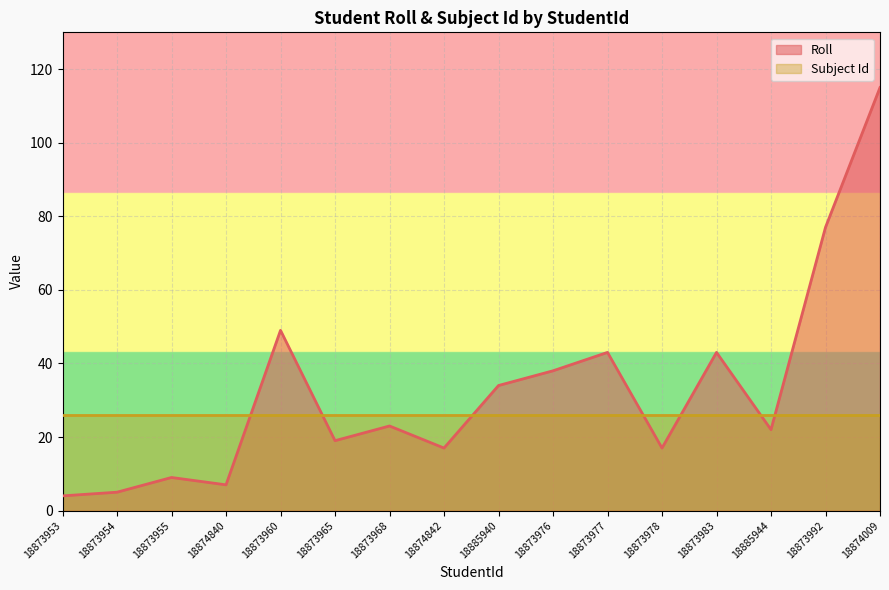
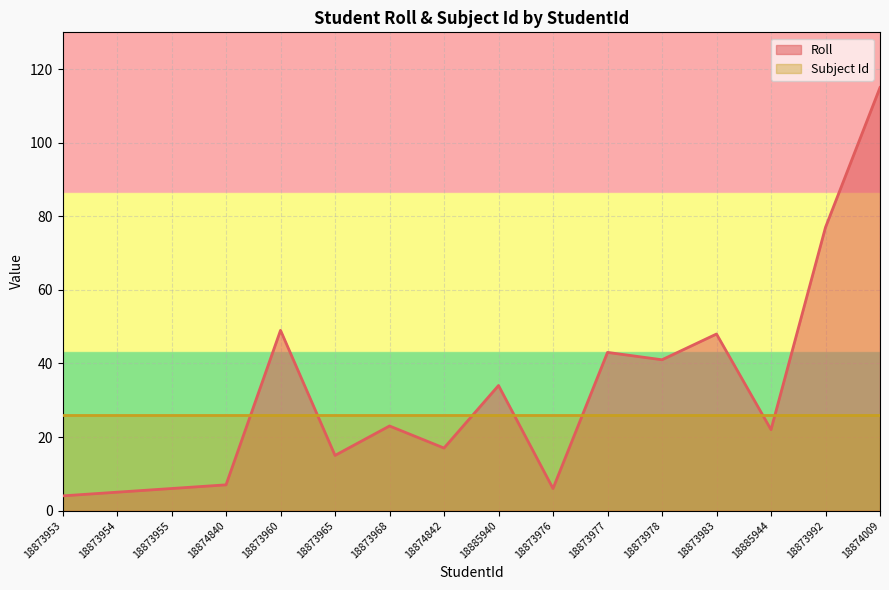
Roll, 18873955: 9 -> 6
Roll, 18873965: 19 -> 15
Roll, 18873976: 38 -> 6
Roll, 18873978: 17 -> 41
Roll, 18873983: 43 -> 48
